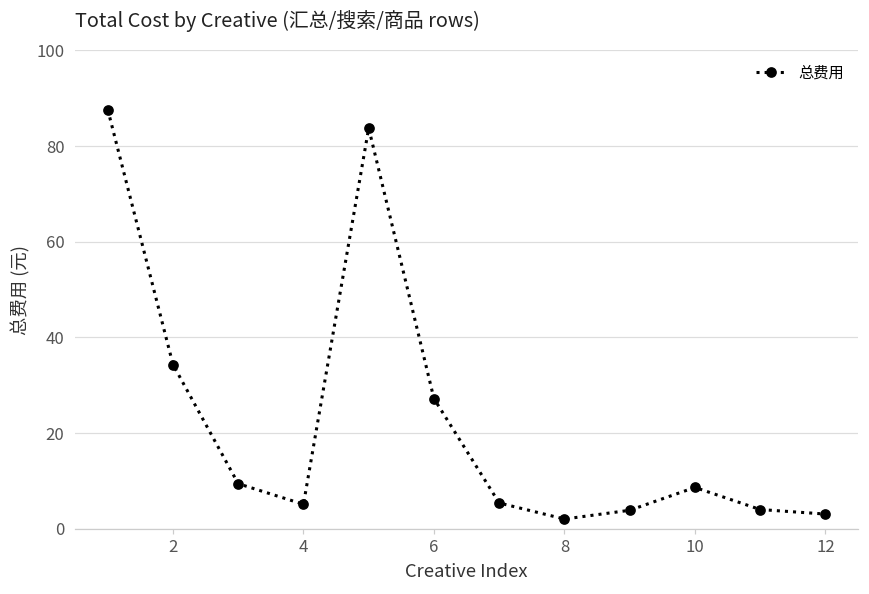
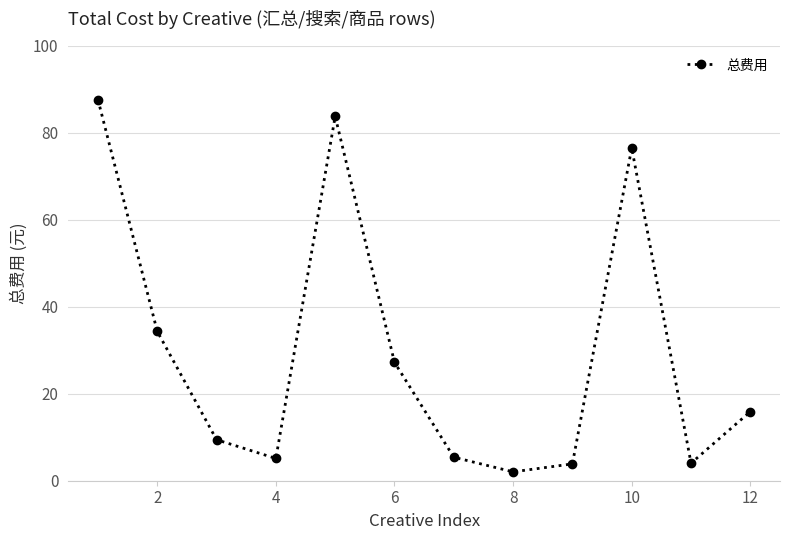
10: 9 -> 77
12: 3 -> 16
